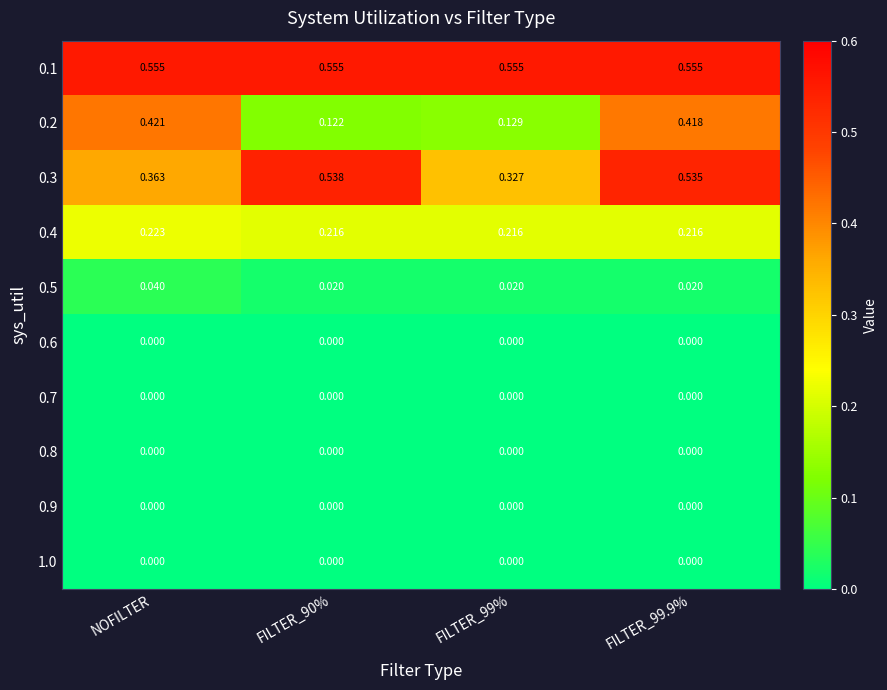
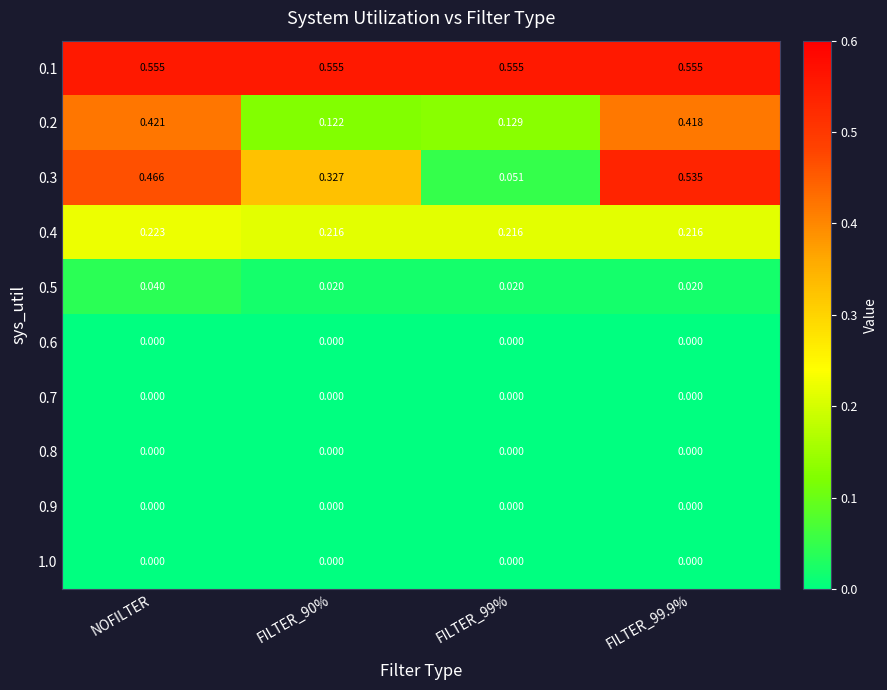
0.3, NOFILTER: 0.363 -> 0.466
0.3, FILTER_90%: 0.538 -> 0.327
0.3, FILTER_99%: 0.327 -> 0.051
